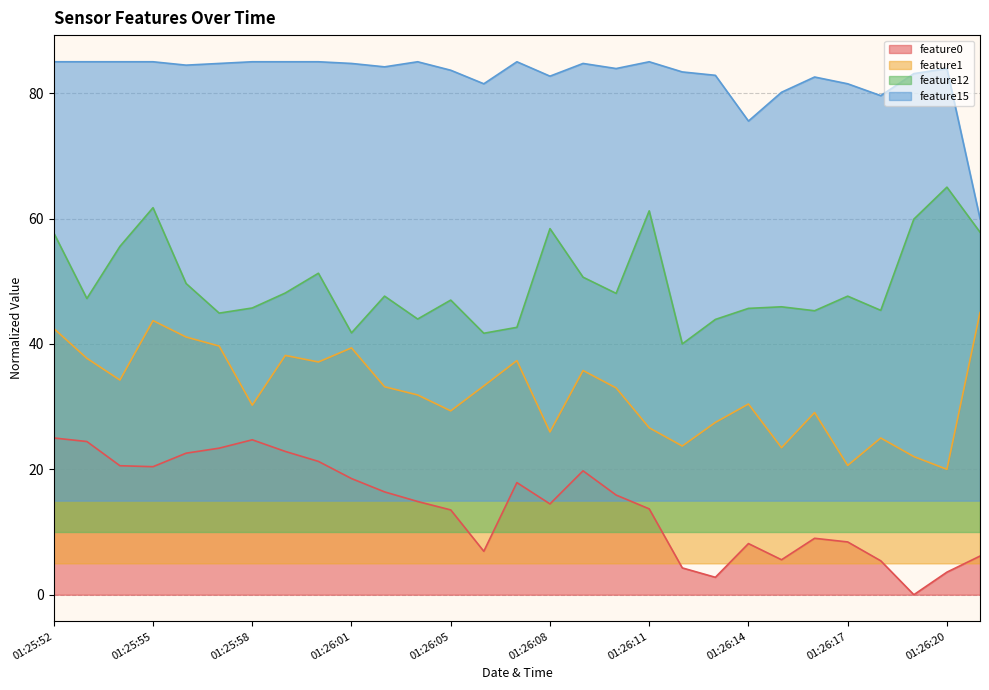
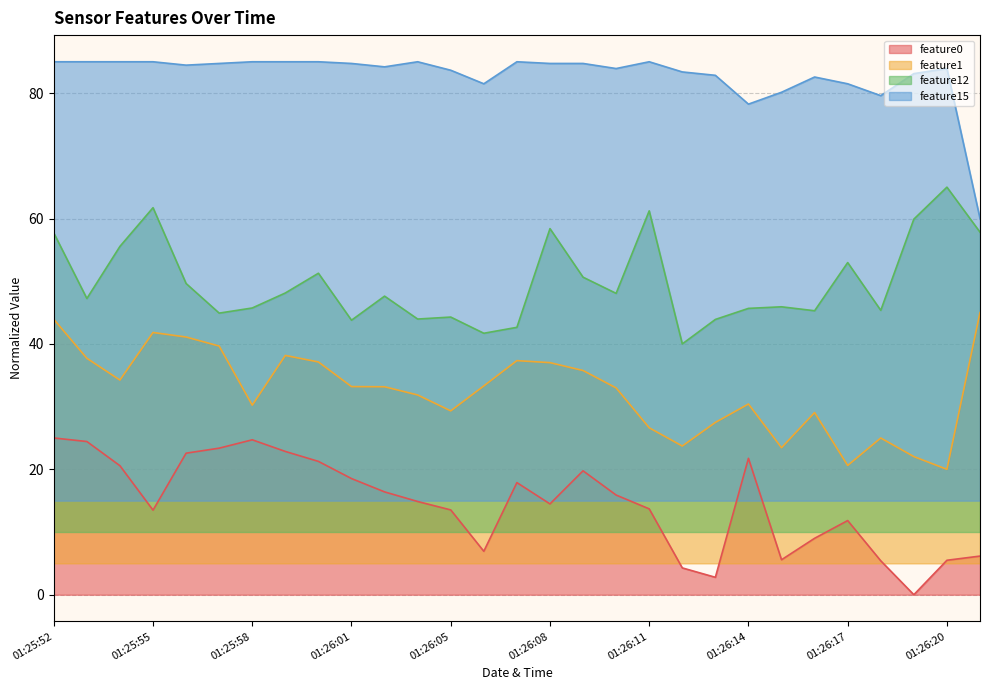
feature1, 01:25:52: 42 -> 44
feature0, 01:25:55: 20 -> 13
feature1, 01:25:55: 44 -> 42
feature1, 01:26:01: 39 -> 33
feature12, 01:26:01: 42 -> 44
feature12, 01:26:05: 47 -> 44
feature1, 01:26:08: 26 -> 37
feature15, 01:26:08: 83 -> 85
feature0, 01:26:14: 8 -> 22
feature15, 01:26:14: 76 -> 78
feature0, 01:26:17: 8 -> 12
feature12, 01:26:17: 48 -> 53
feature0, 01:26:20: 4 -> 5
